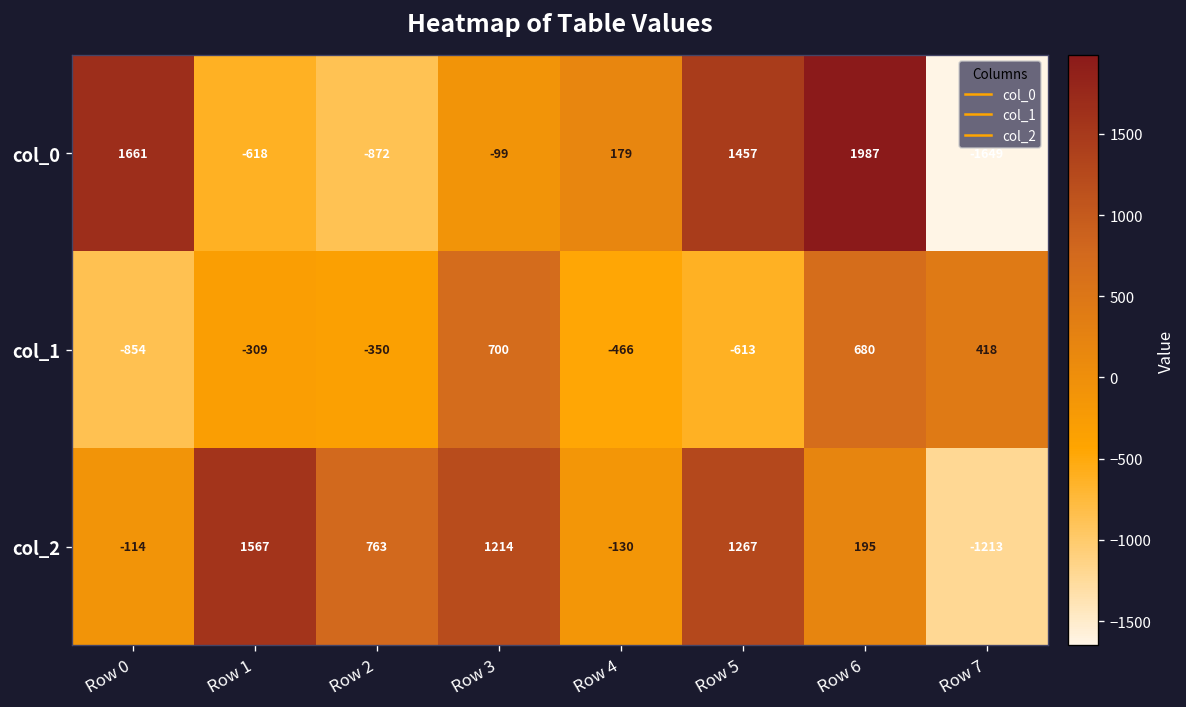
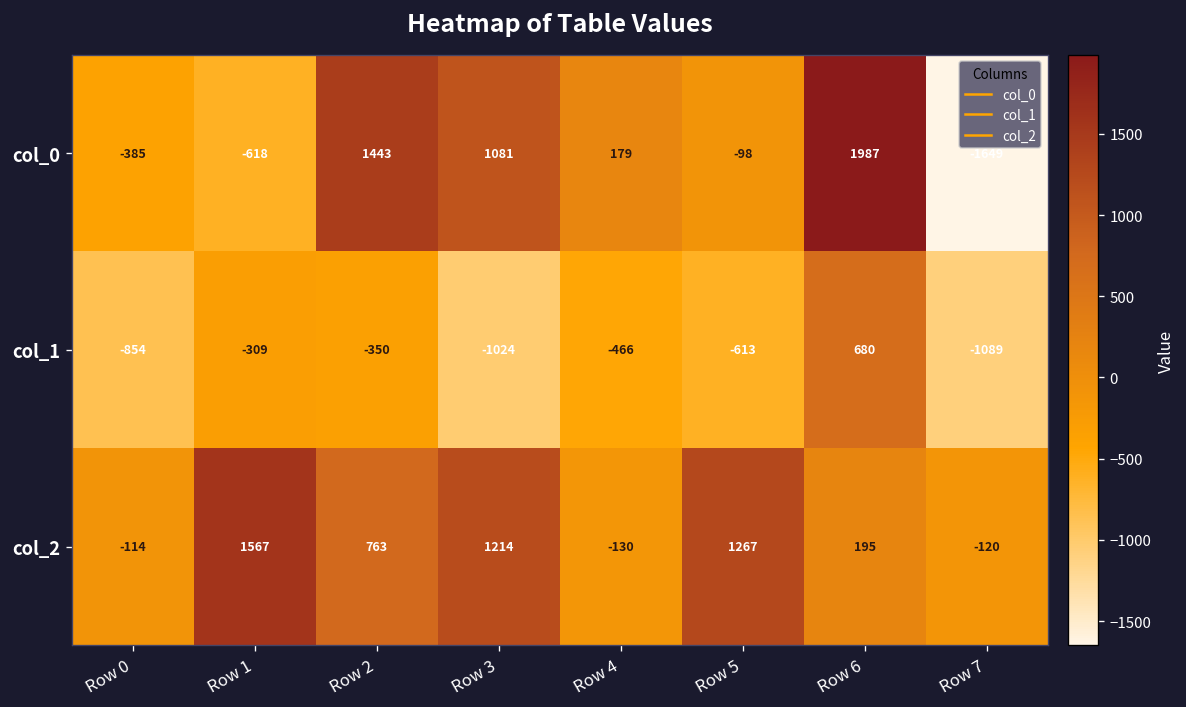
col_0, Row 0: 1661 -> -385
col_0, Row 2: -872 -> 1443
col_0, Row 3: -99 -> 1081
col_0, Row 5: 1457 -> -98
col_1, Row 3: 700 -> -1024
col_1, Row 7: 418 -> -1089
col_2, Row 7: -1213 -> -120
